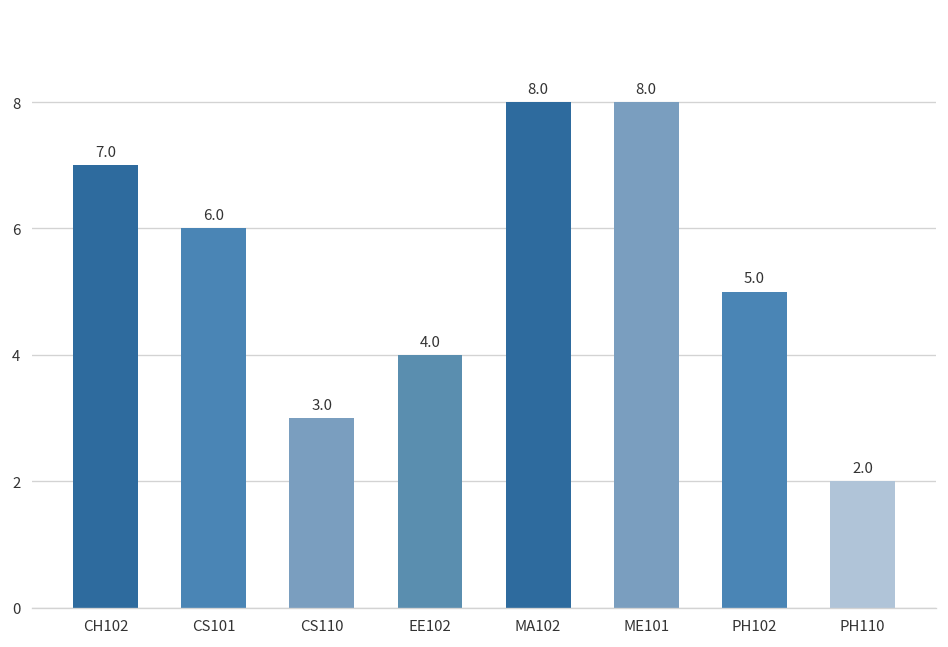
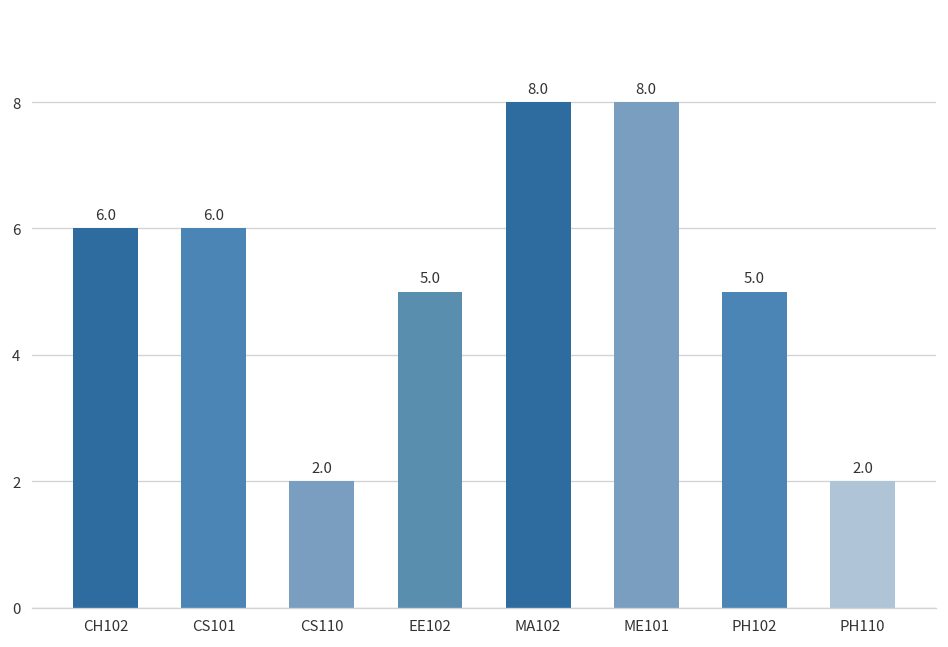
CH102: 7.0 -> 6.0
CS110: 3.0 -> 2.0
EE102: 4.0 -> 5.0
